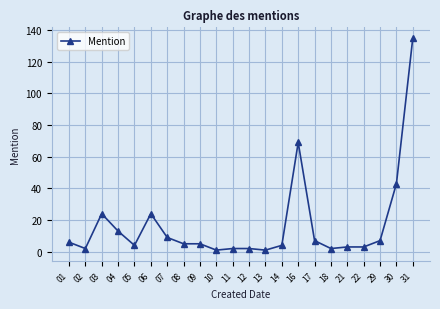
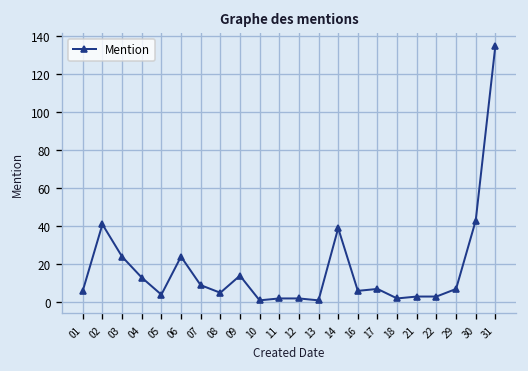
02: 2 -> 41
09: 5 -> 14
14: 4 -> 39
16: 69 -> 6
